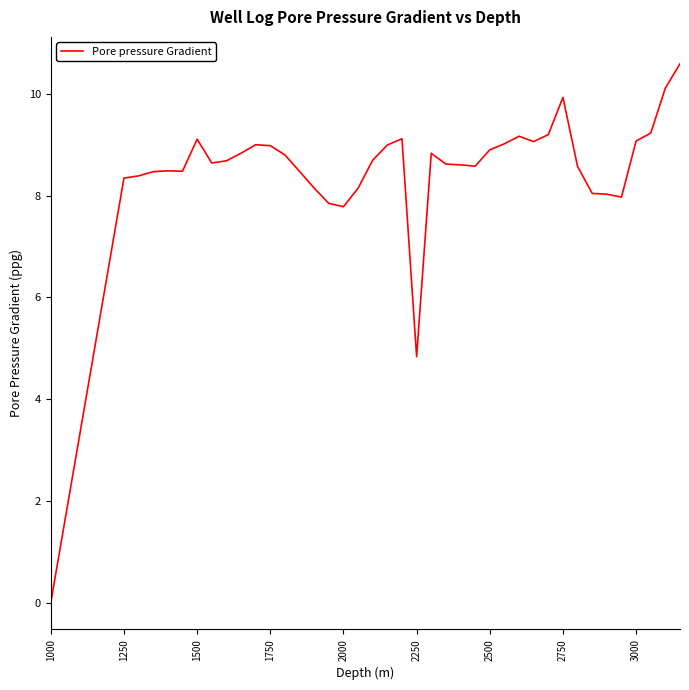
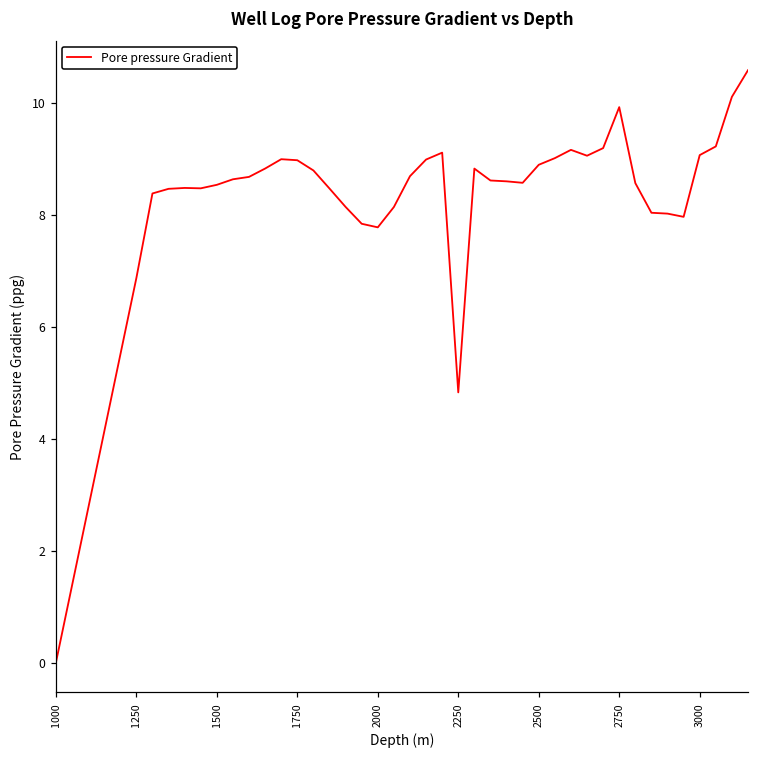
1250: 8.3 -> 6.9
1500: 9.1 -> 8.5
